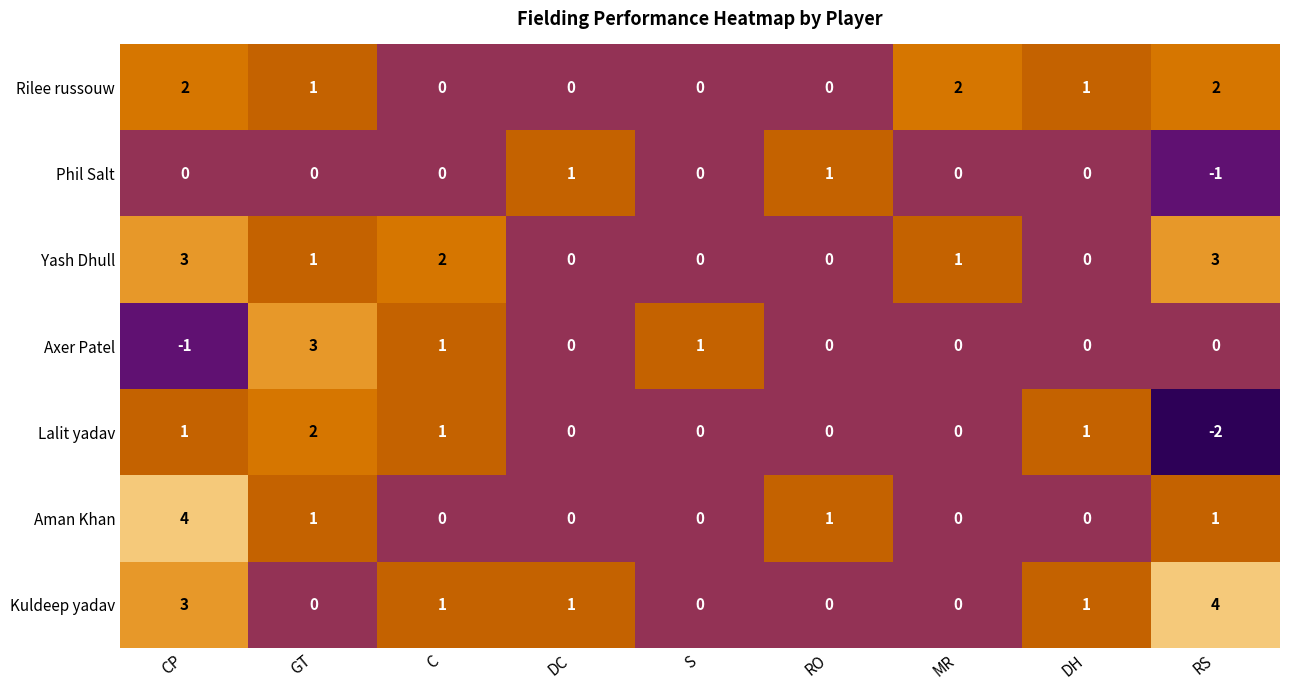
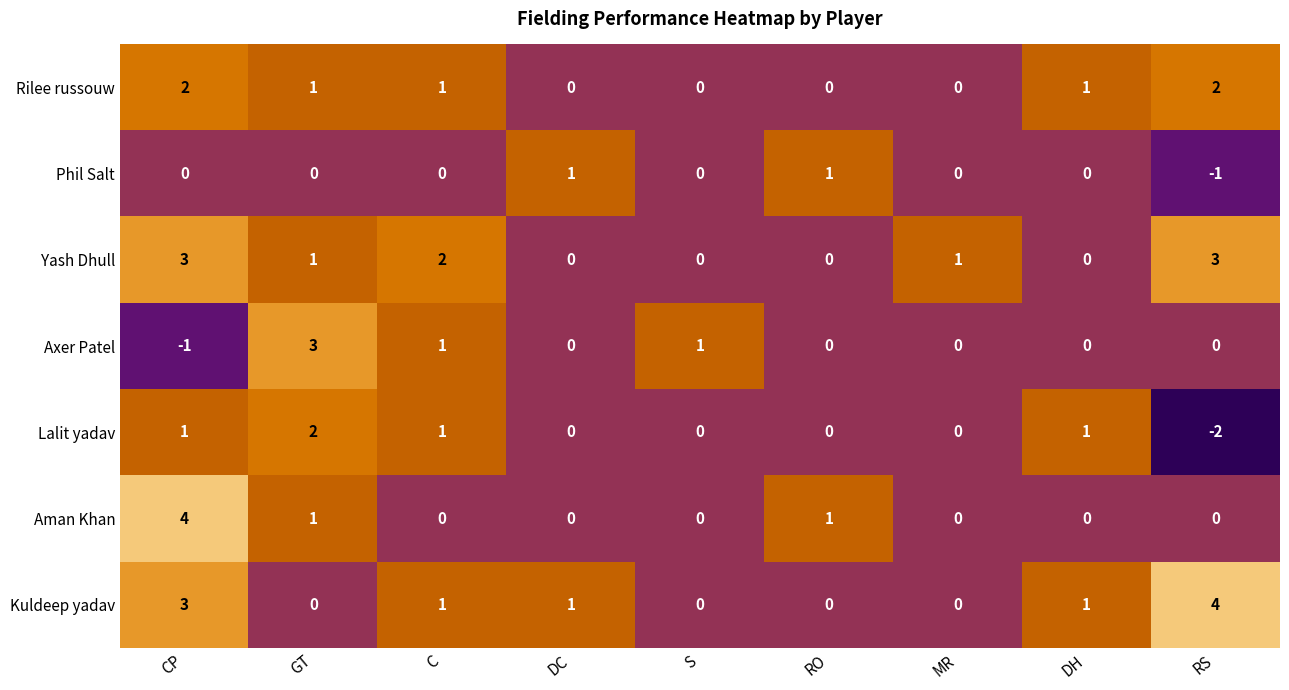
Rilee russouw, C: 0 -> 1
Rilee russouw, MR: 2 -> 0
Aman Khan, RS: 1 -> 0
